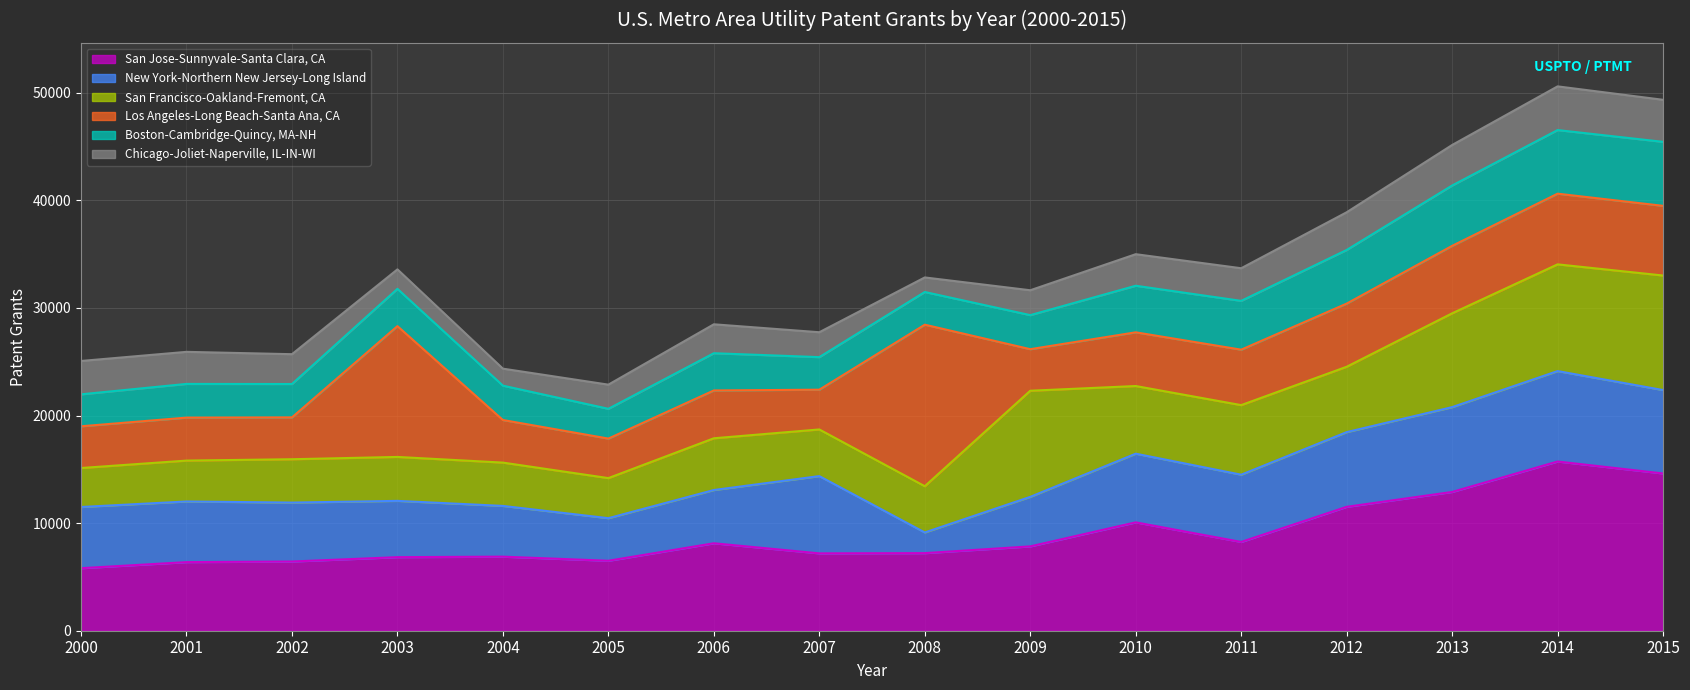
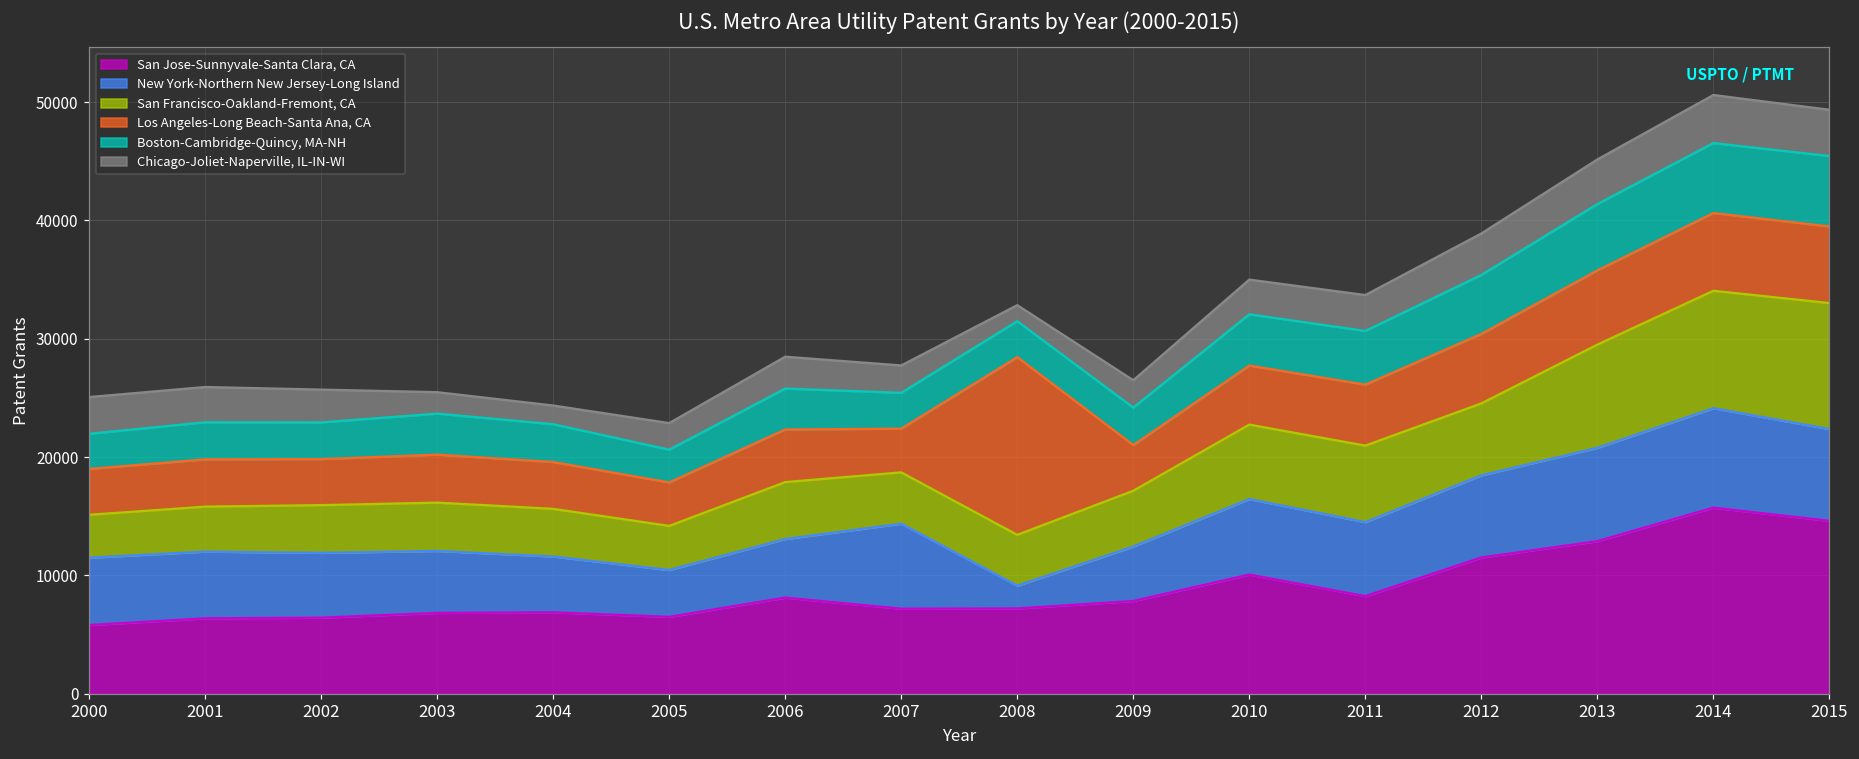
Los Angeles-Long Beach-Santa Ana, CA, 2003: 12200 -> 4100
San Francisco-Oakland-Fremont, CA, 2009: 9900 -> 4700
